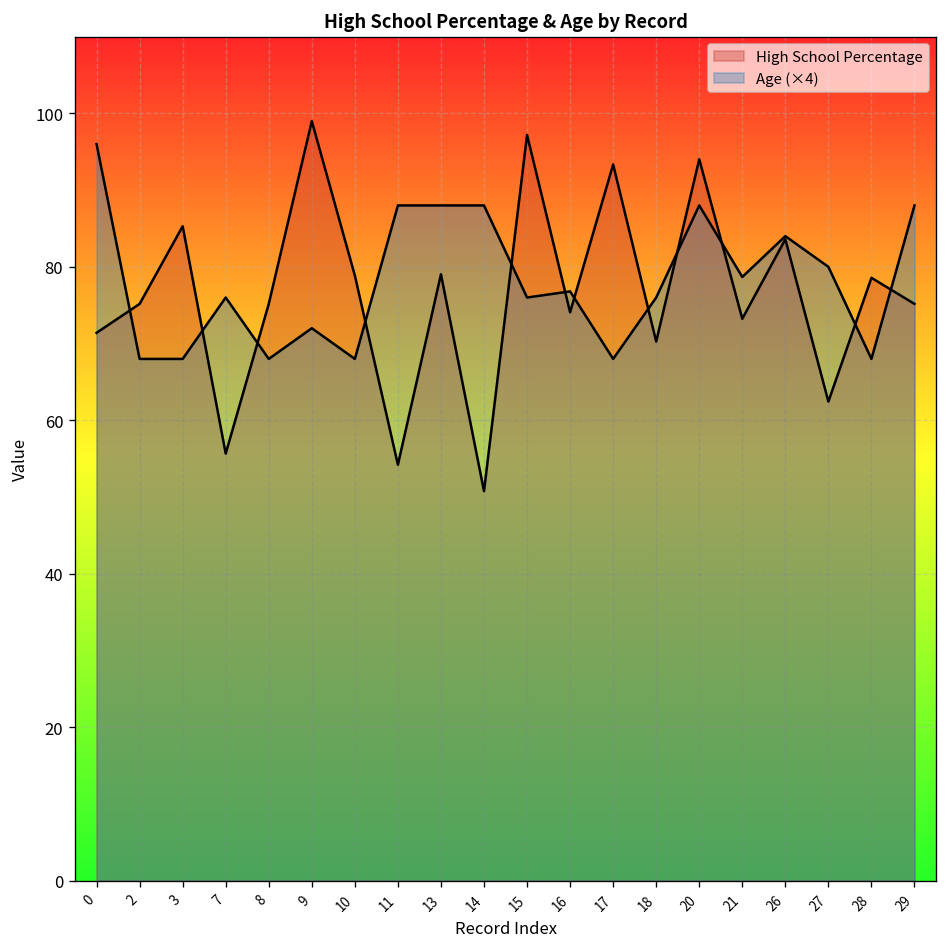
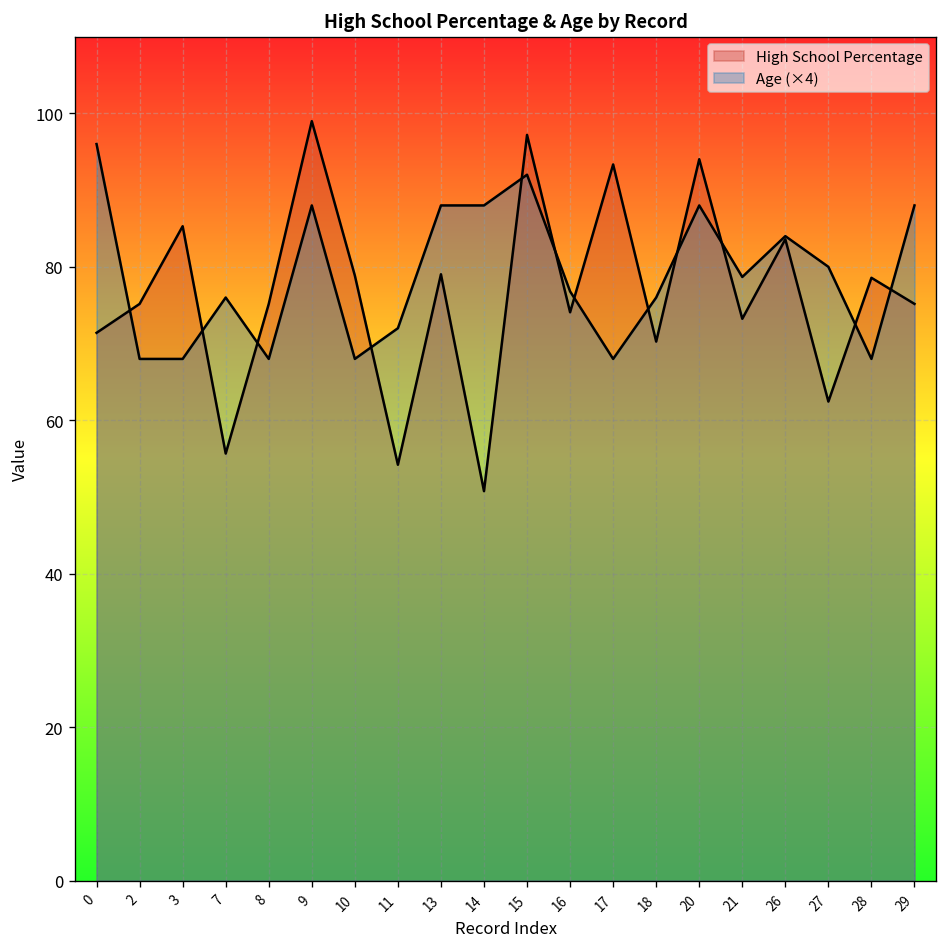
Age (×4), 9: 72 -> 88
Age (×4), 11: 88 -> 72
Age (×4), 15: 76 -> 92
